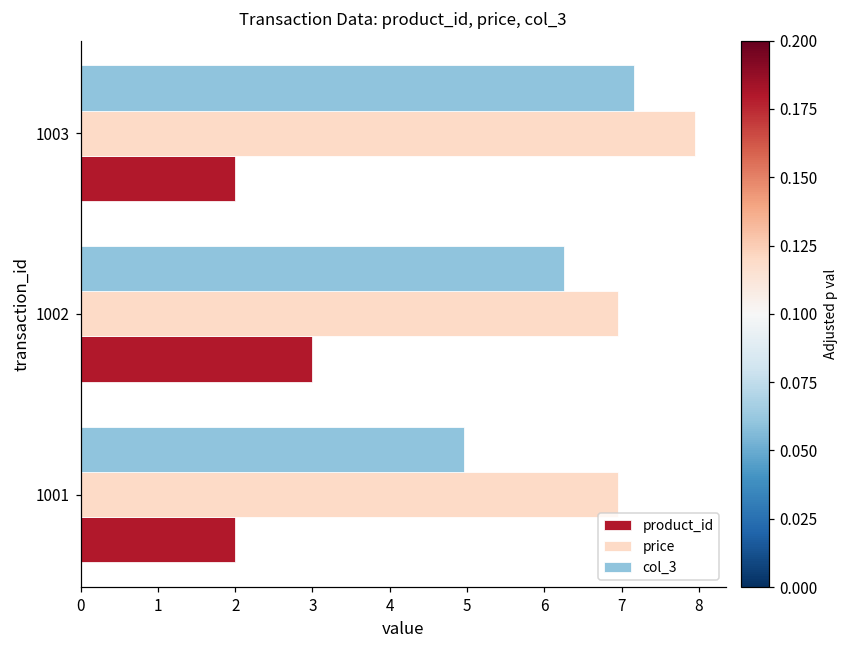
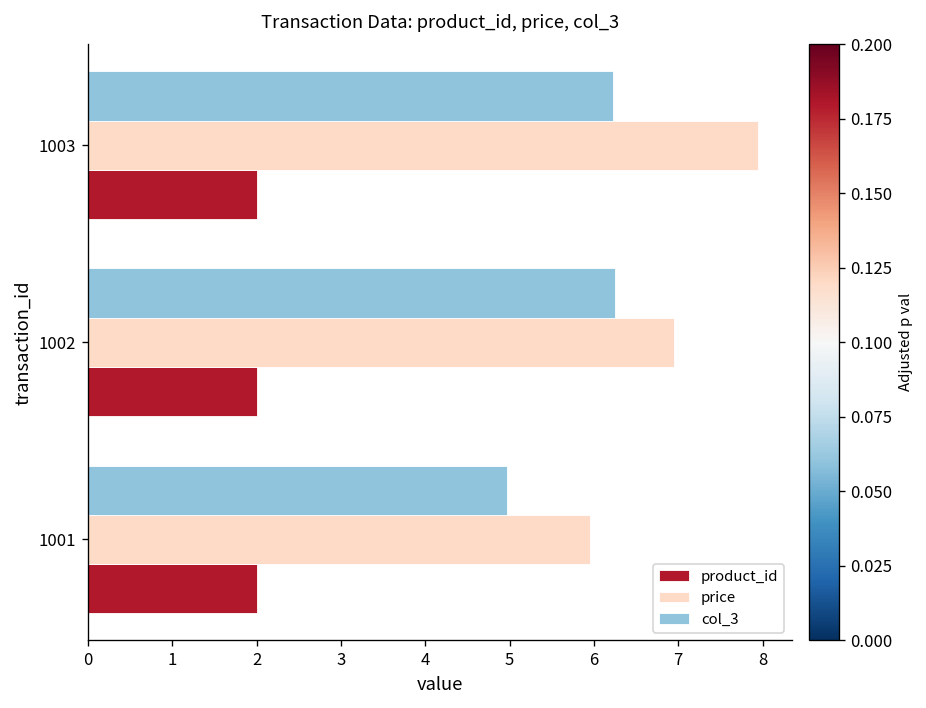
col_3, 1003: 7.2 -> 6.2
product_id, 1002: 3 -> 2
price, 1001: 7.0 -> 6.0
